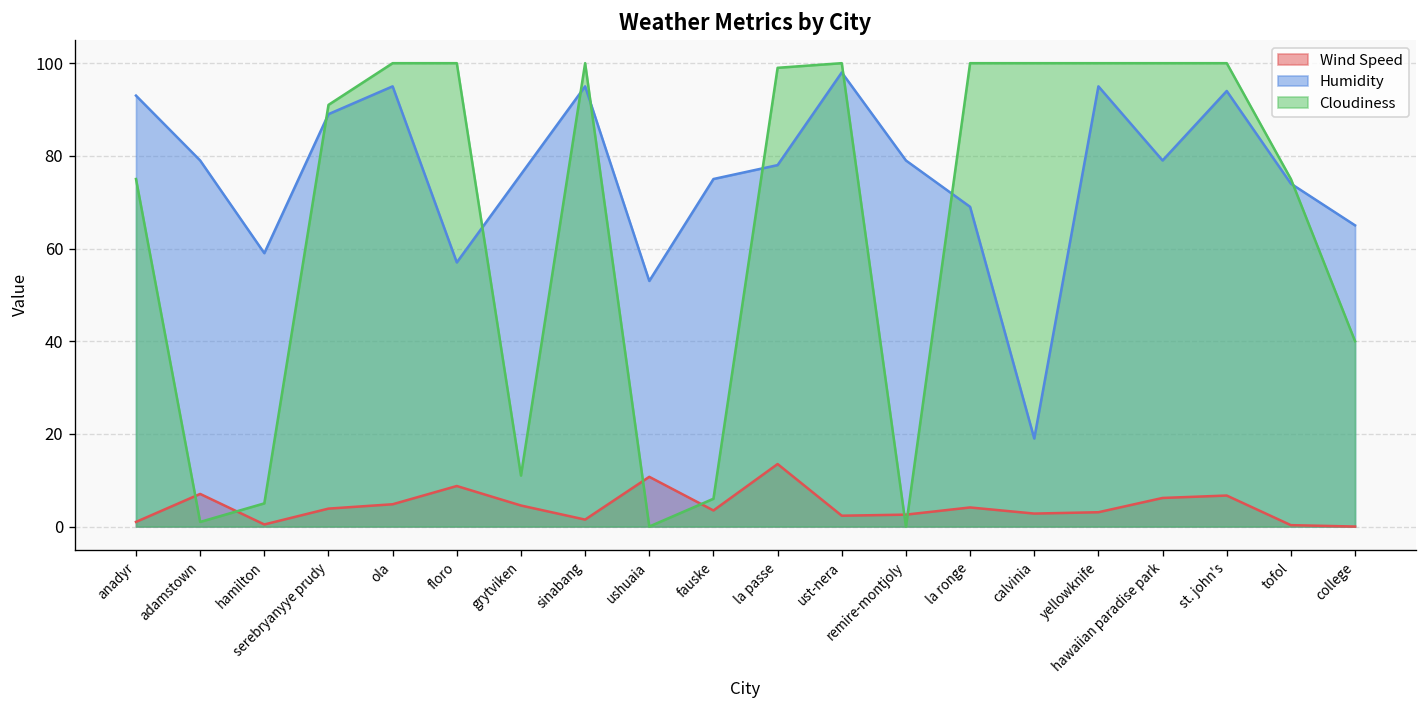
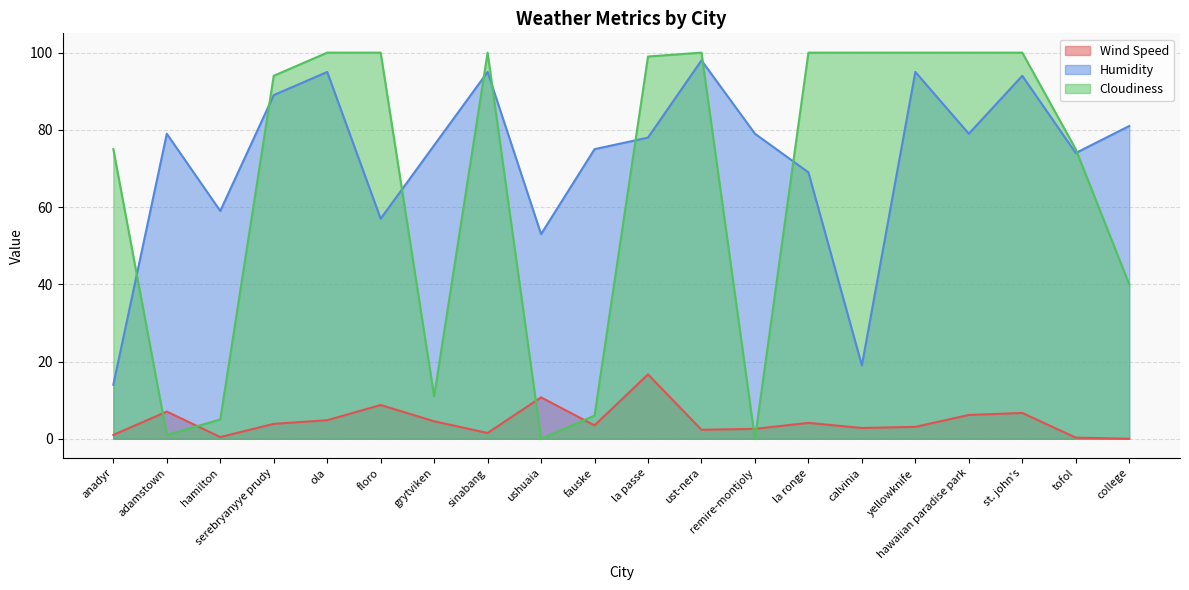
Humidity, anadyr: 93 -> 14
Cloudiness, serebryanyye prudy: 91 -> 94
Wind Speed, la passe: 13 -> 17
Humidity, college: 65 -> 81
